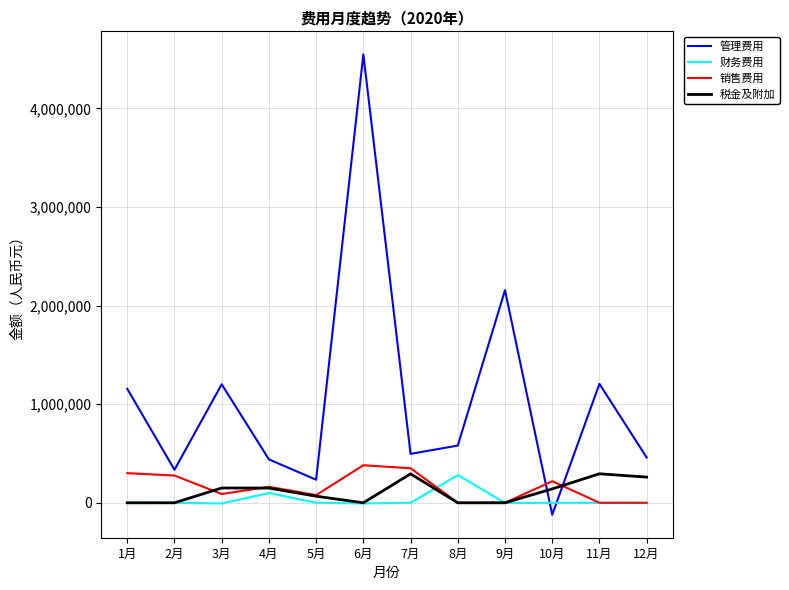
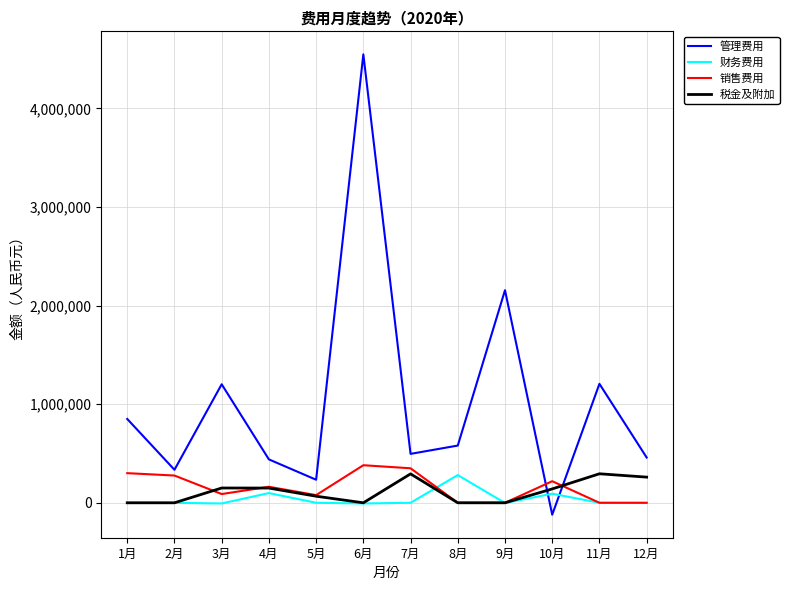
管理费用, 1月: 1,200,000 -> 900,000
财务费用, 10月: 0 -> 100,000
